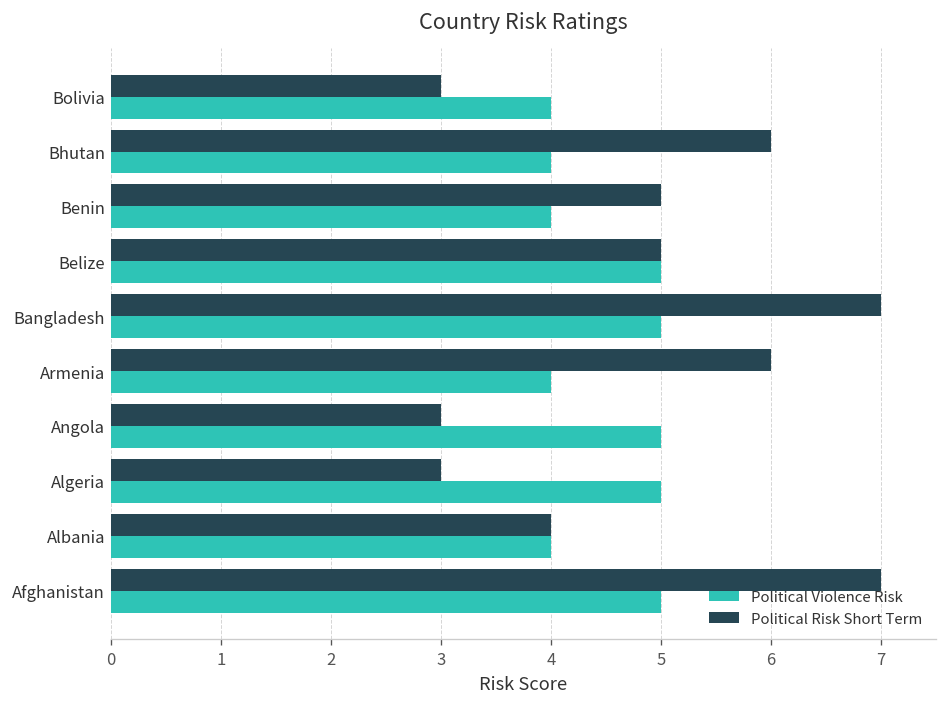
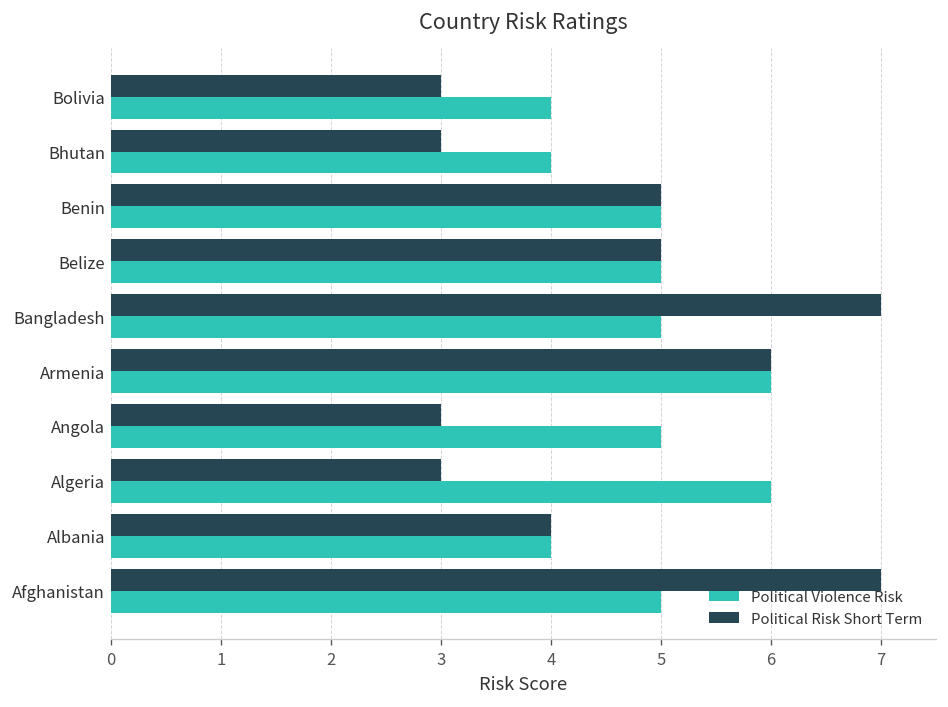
Political Risk Short Term, Bhutan: 6 -> 3
Political Violence Risk, Benin: 4 -> 5
Political Violence Risk, Armenia: 4 -> 6
Political Violence Risk, Algeria: 5 -> 6
